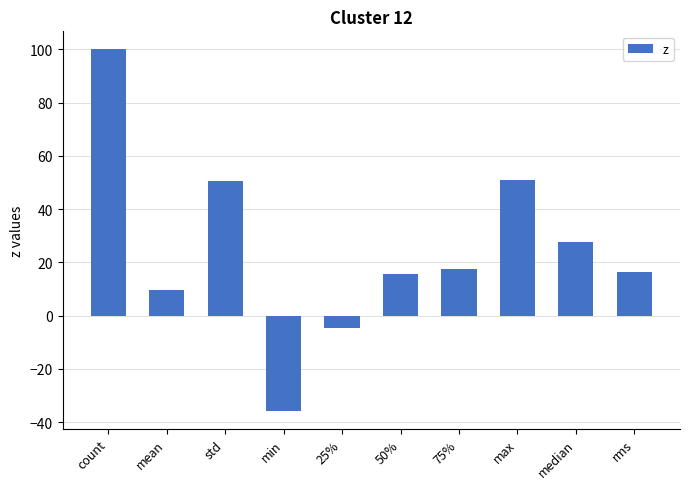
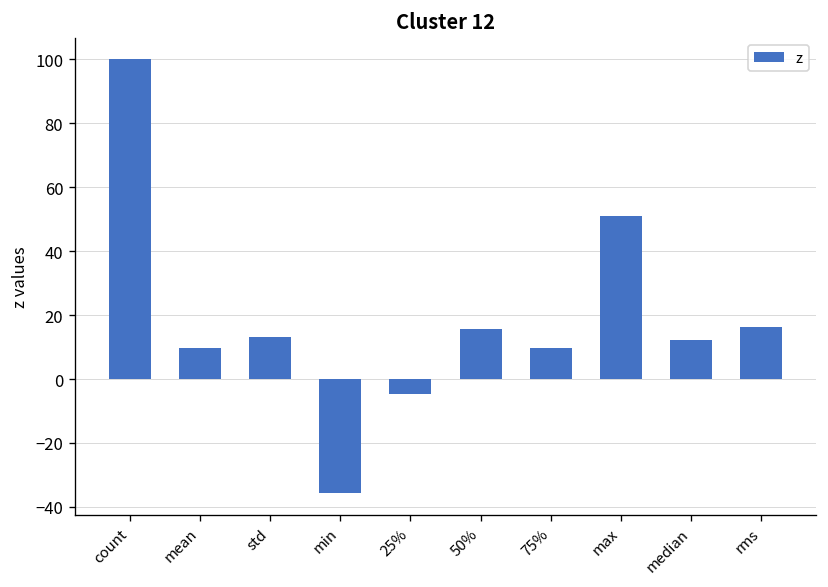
std: 51 -> 13
75%: 18 -> 10
median: 28 -> 12
